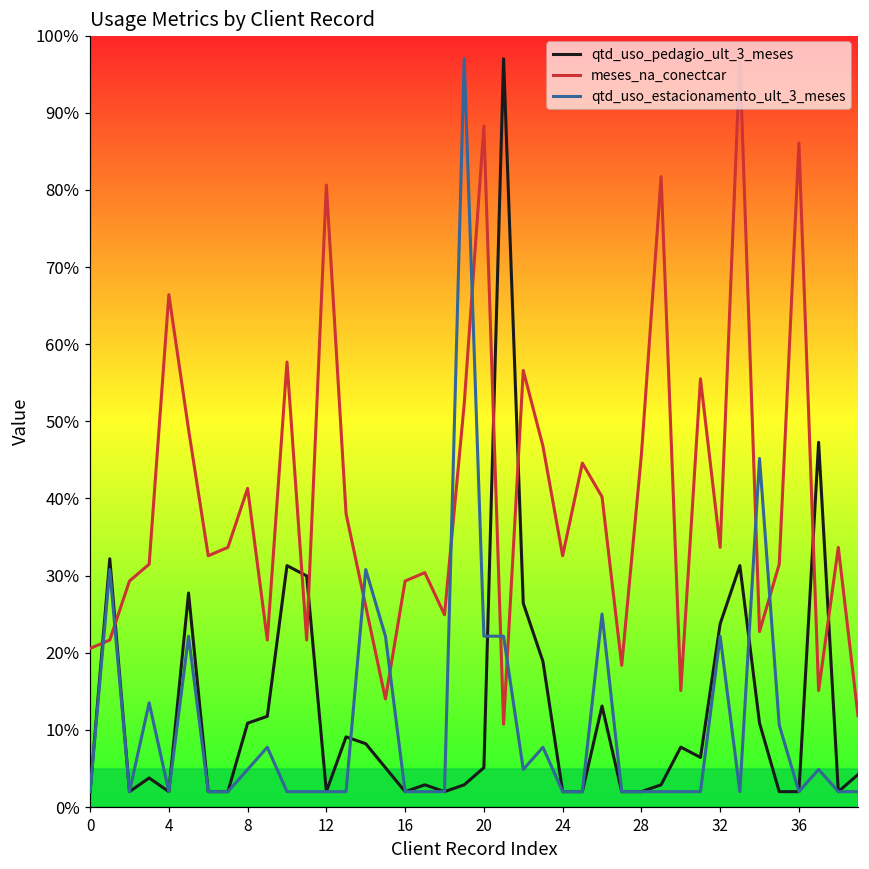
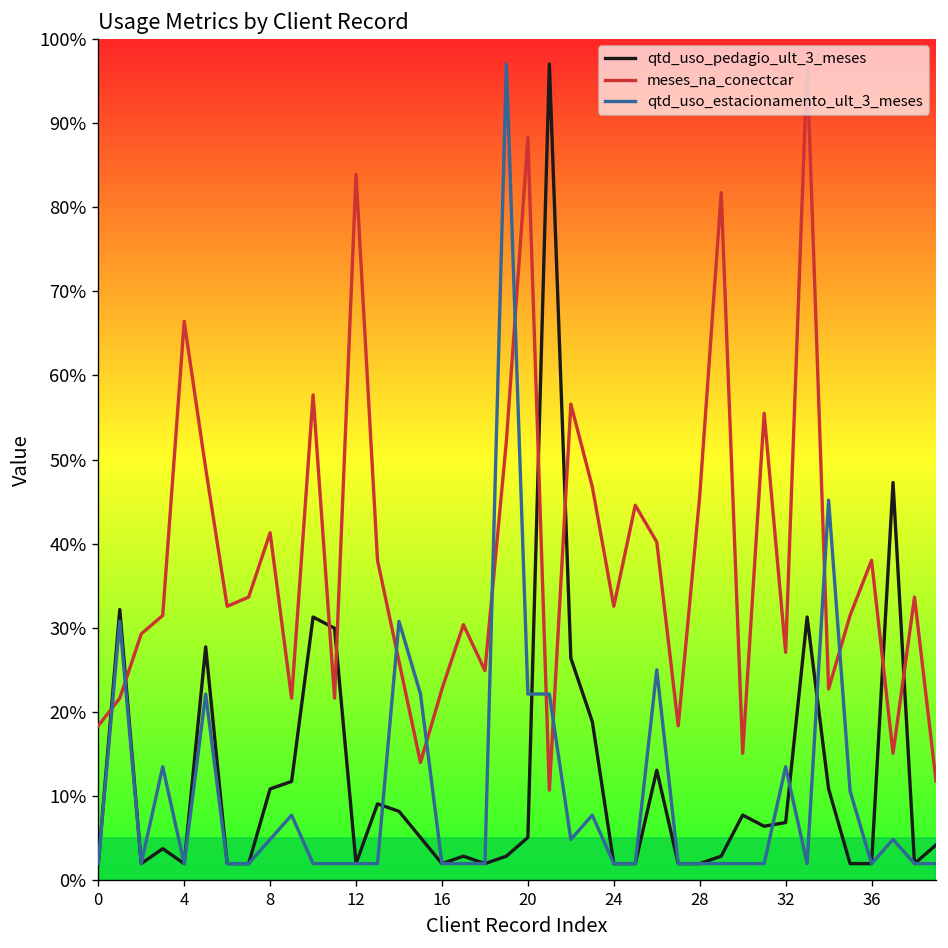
meses_na_conectcar, 0: 21% -> 18%
meses_na_conectcar, 12: 81% -> 84%
meses_na_conectcar, 16: 29% -> 23%
qtd_uso_pedagio_ult_3_meses, 32: 24% -> 7%
meses_na_conectcar, 32: 34% -> 27%
qtd_uso_estacionamento_ult_3_meses, 32: 22% -> 14%
meses_na_conectcar, 36: 86% -> 38%
